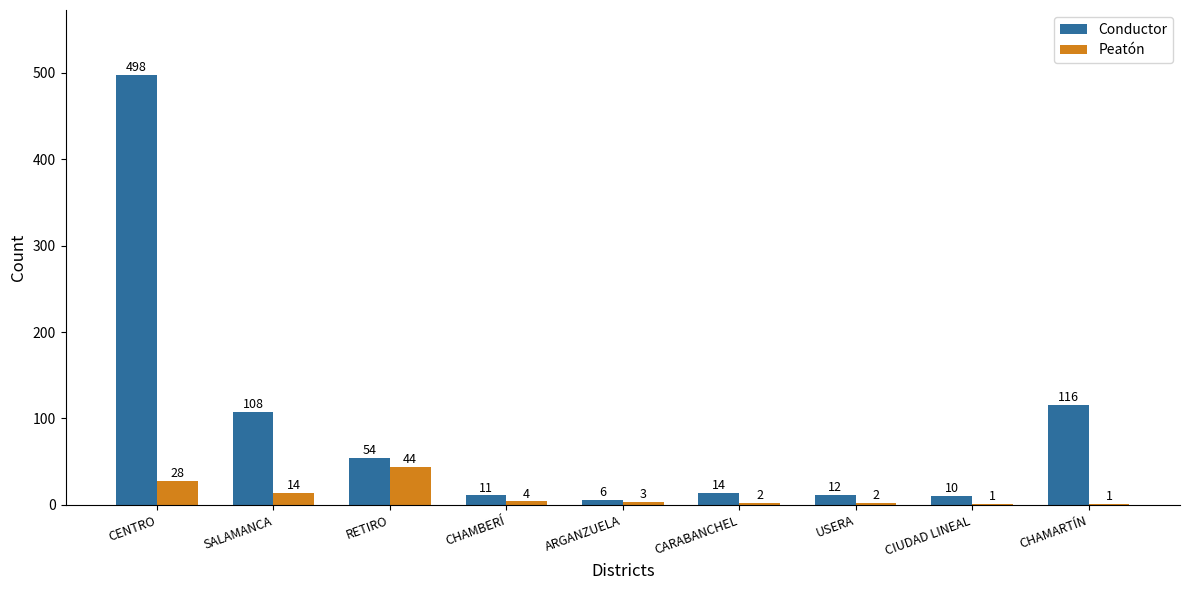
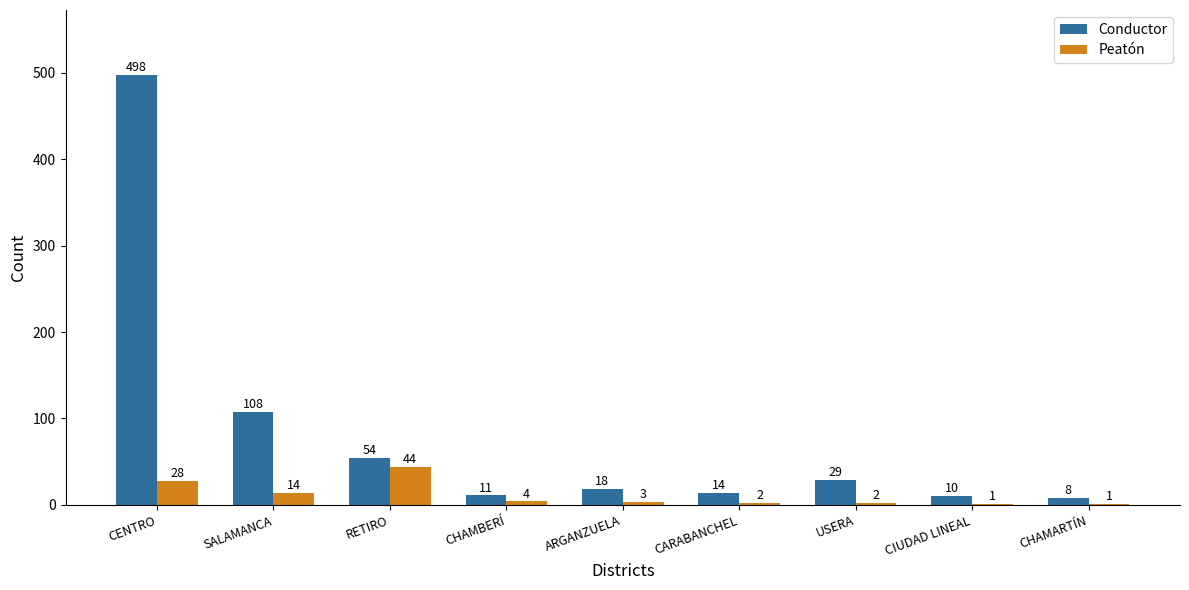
Conductor, ARGANZUELA: 6 -> 18
Conductor, USERA: 12 -> 29
Conductor, CHAMARTÍN: 116 -> 8
